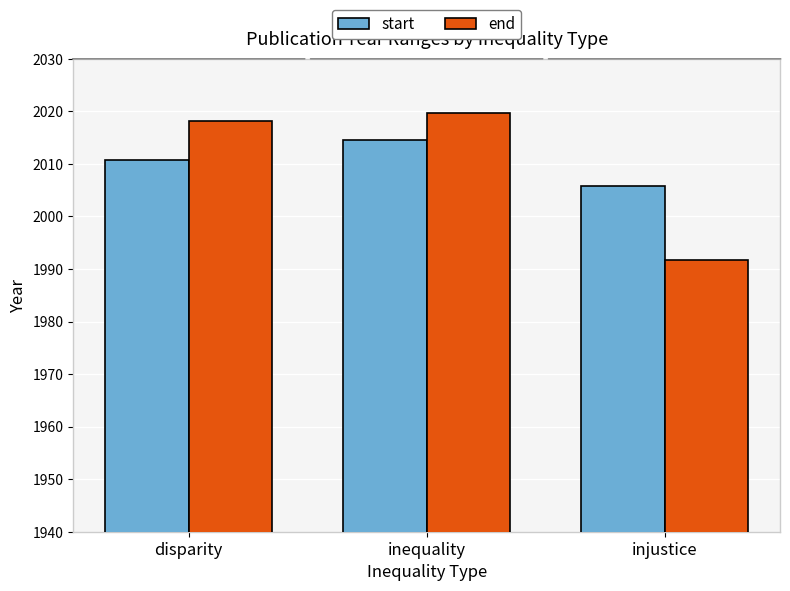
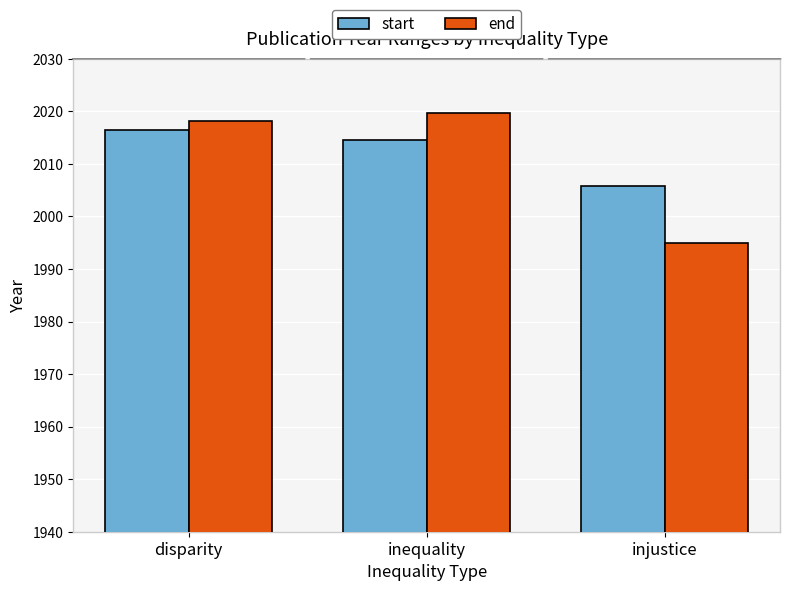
start, disparity: 2011 -> 2016
end, injustice: 1992 -> 1995
